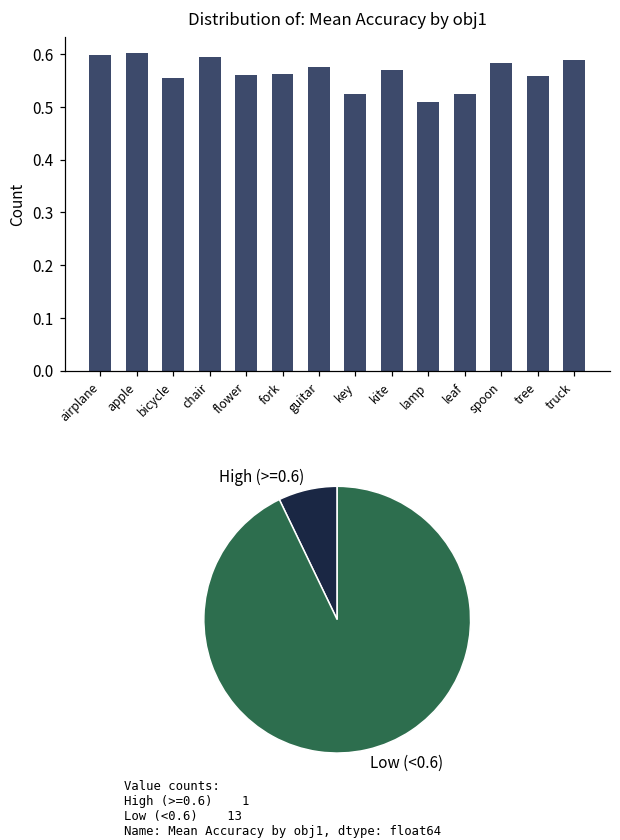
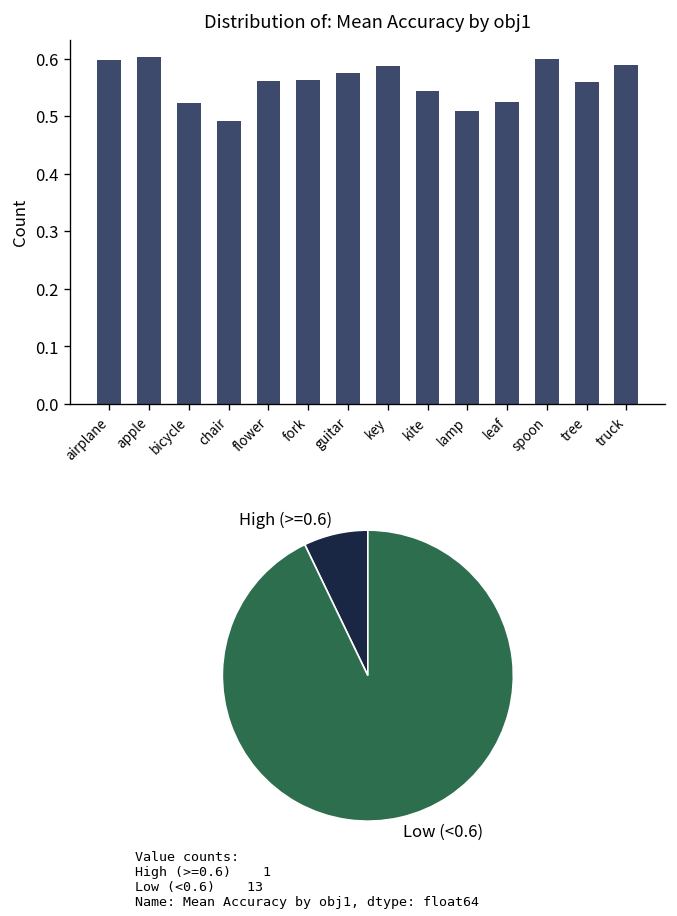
Distribution of: Mean Accuracy by obj1, bicycle: 0.56 -> 0.52
Distribution of: Mean Accuracy by obj1, chair: 0.59 -> 0.49
Distribution of: Mean Accuracy by obj1, key: 0.52 -> 0.59
Distribution of: Mean Accuracy by obj1, kite: 0.57 -> 0.54
Distribution of: Mean Accuracy by obj1, spoon: 0.58 -> 0.60
